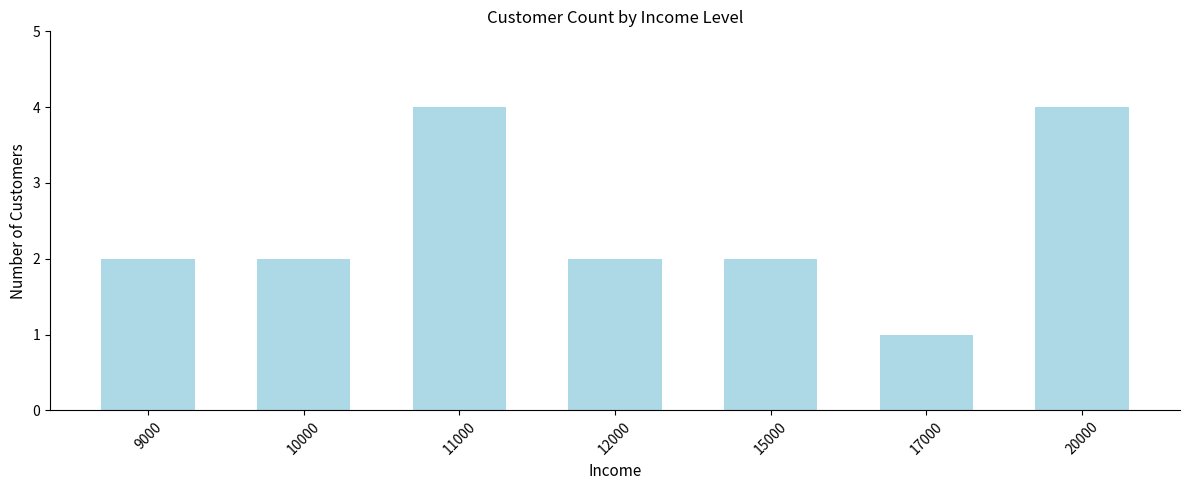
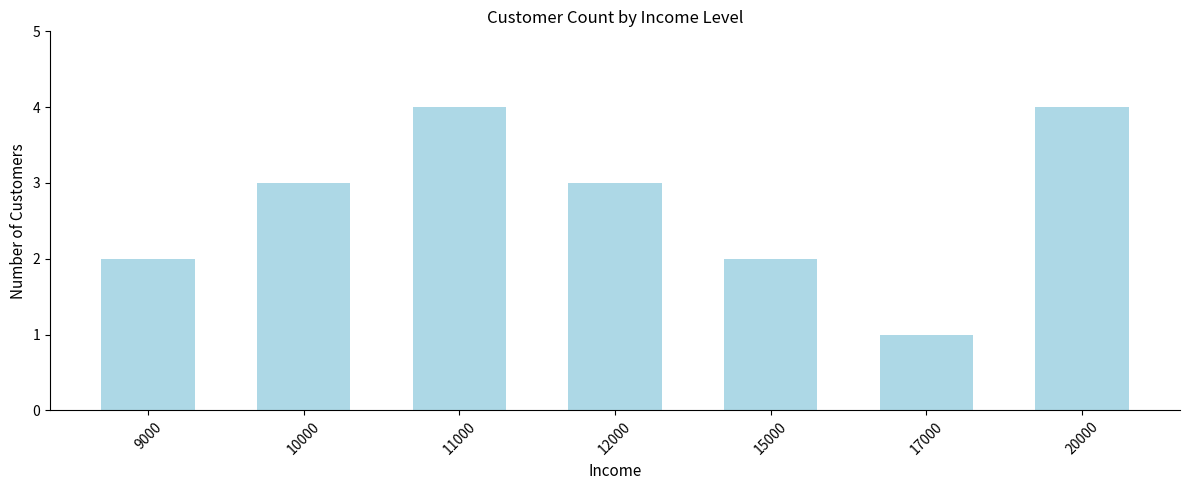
10000: 2 -> 3
12000: 2 -> 3
